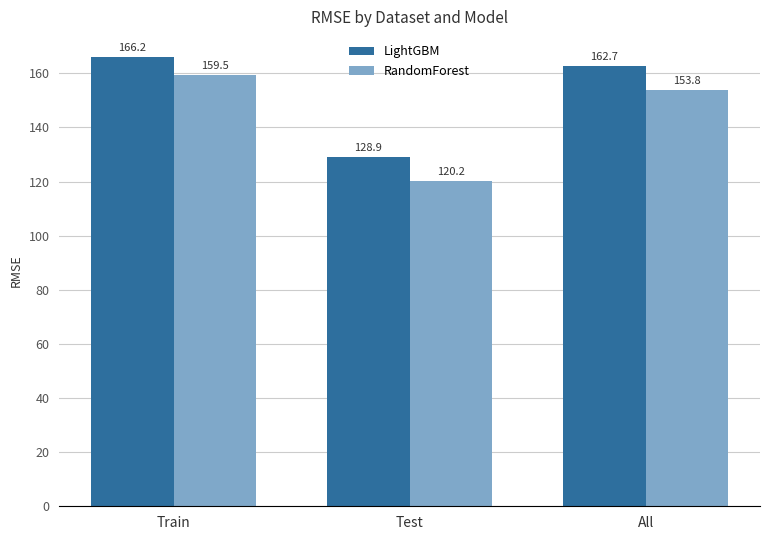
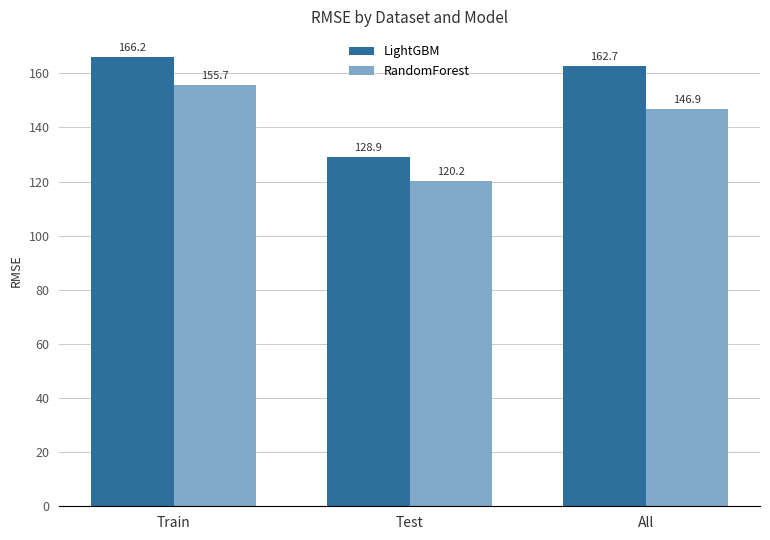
RandomForest, Train: 159.5 -> 155.7
RandomForest, All: 153.8 -> 146.9
